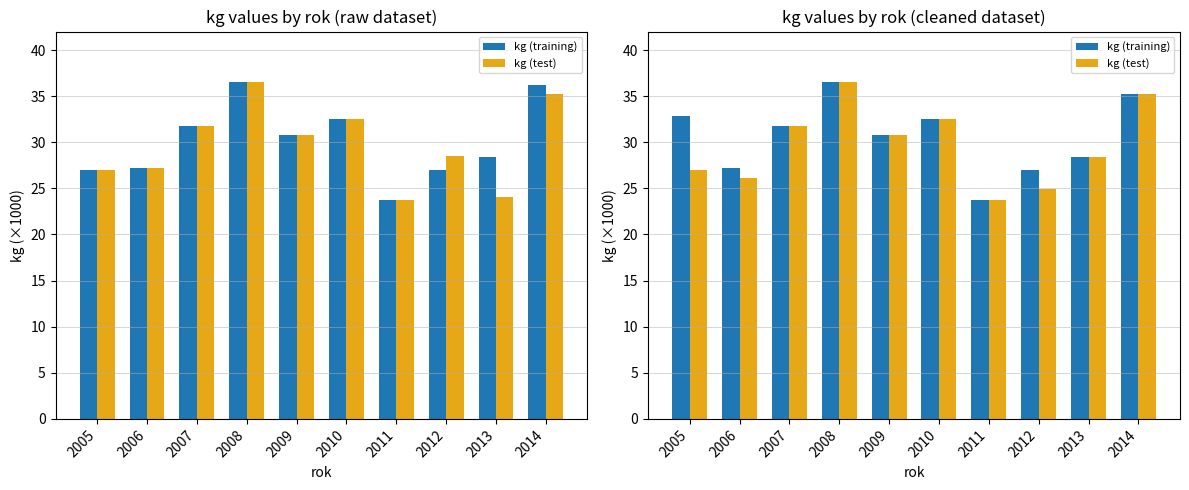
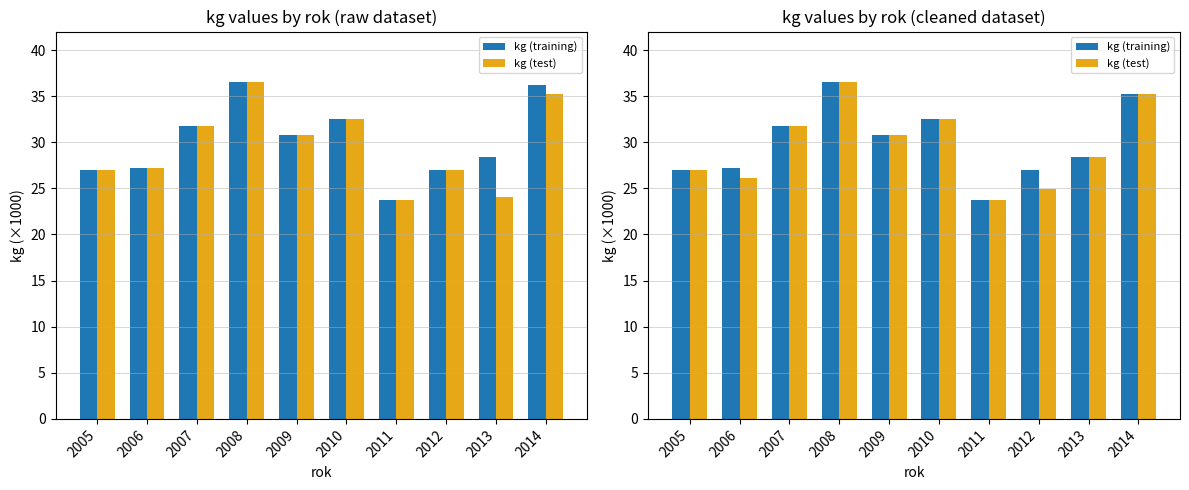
kg values by rok (raw dataset), kg (test), 2012: 28 -> 27
kg values by rok (cleaned dataset), kg (training), 2005: 33 -> 27
